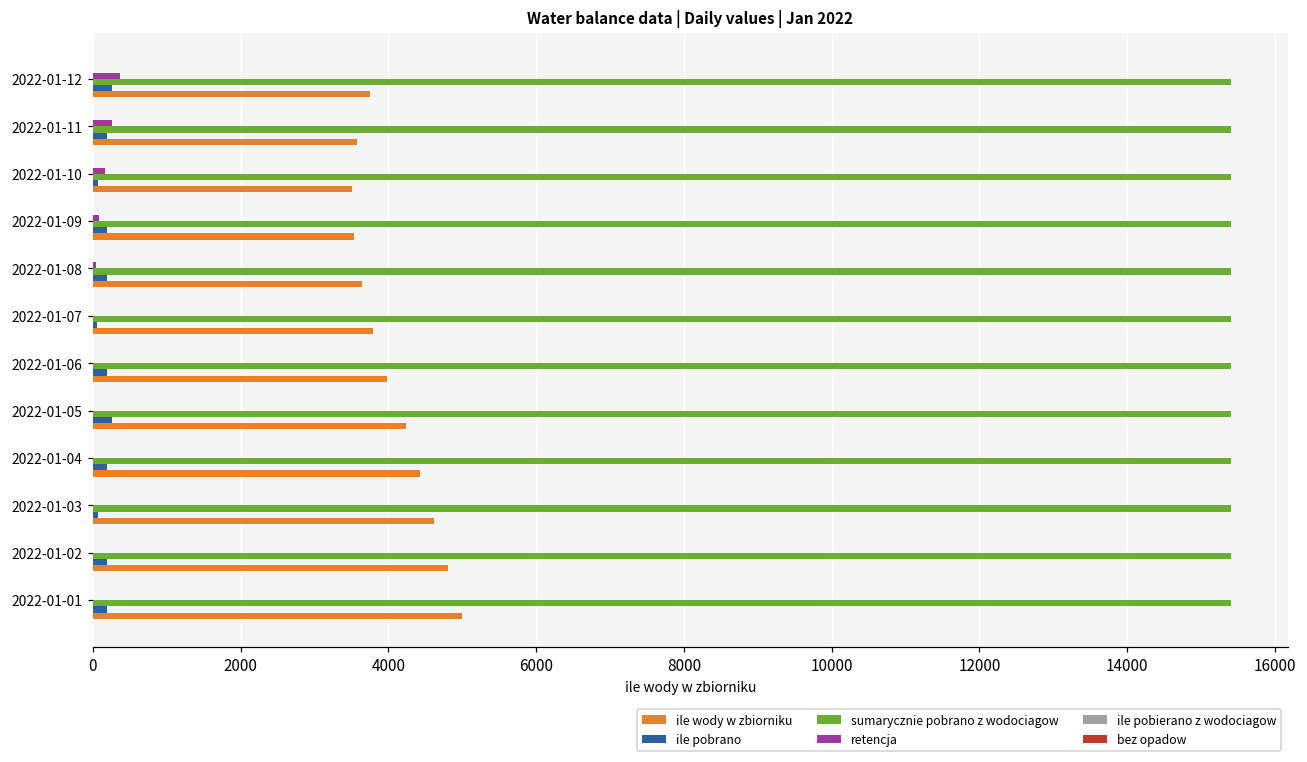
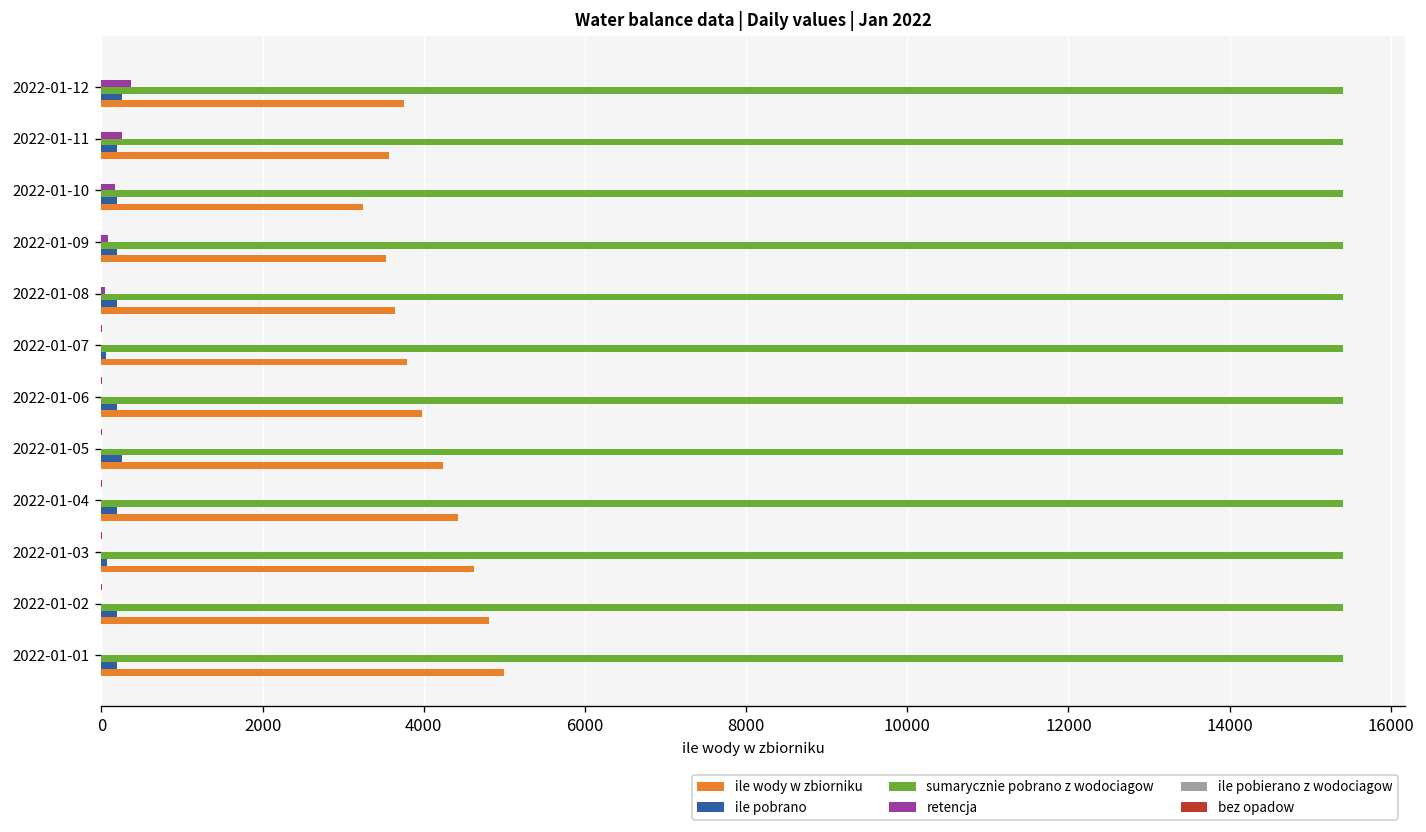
ile pobrano, 2022-01-10: 100 -> 200
ile wody w zbiorniku, 2022-01-10: 3500 -> 3200
